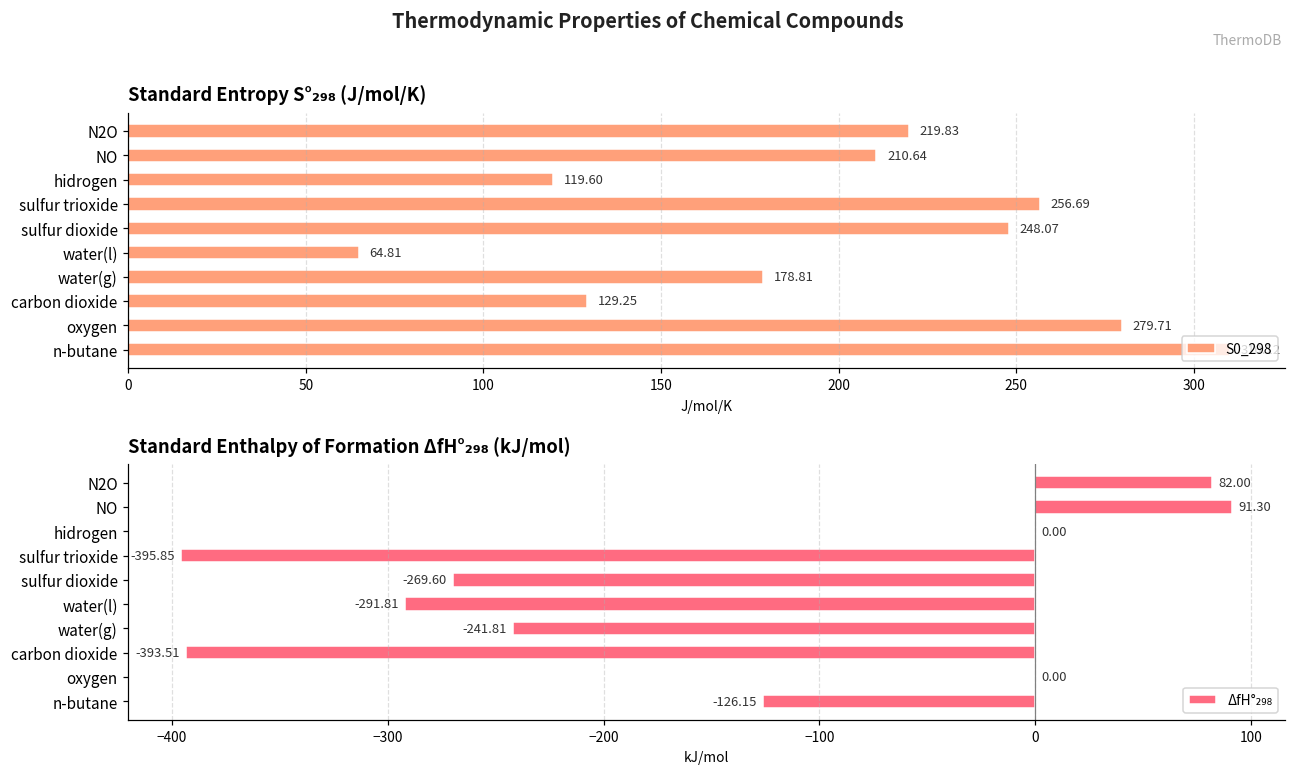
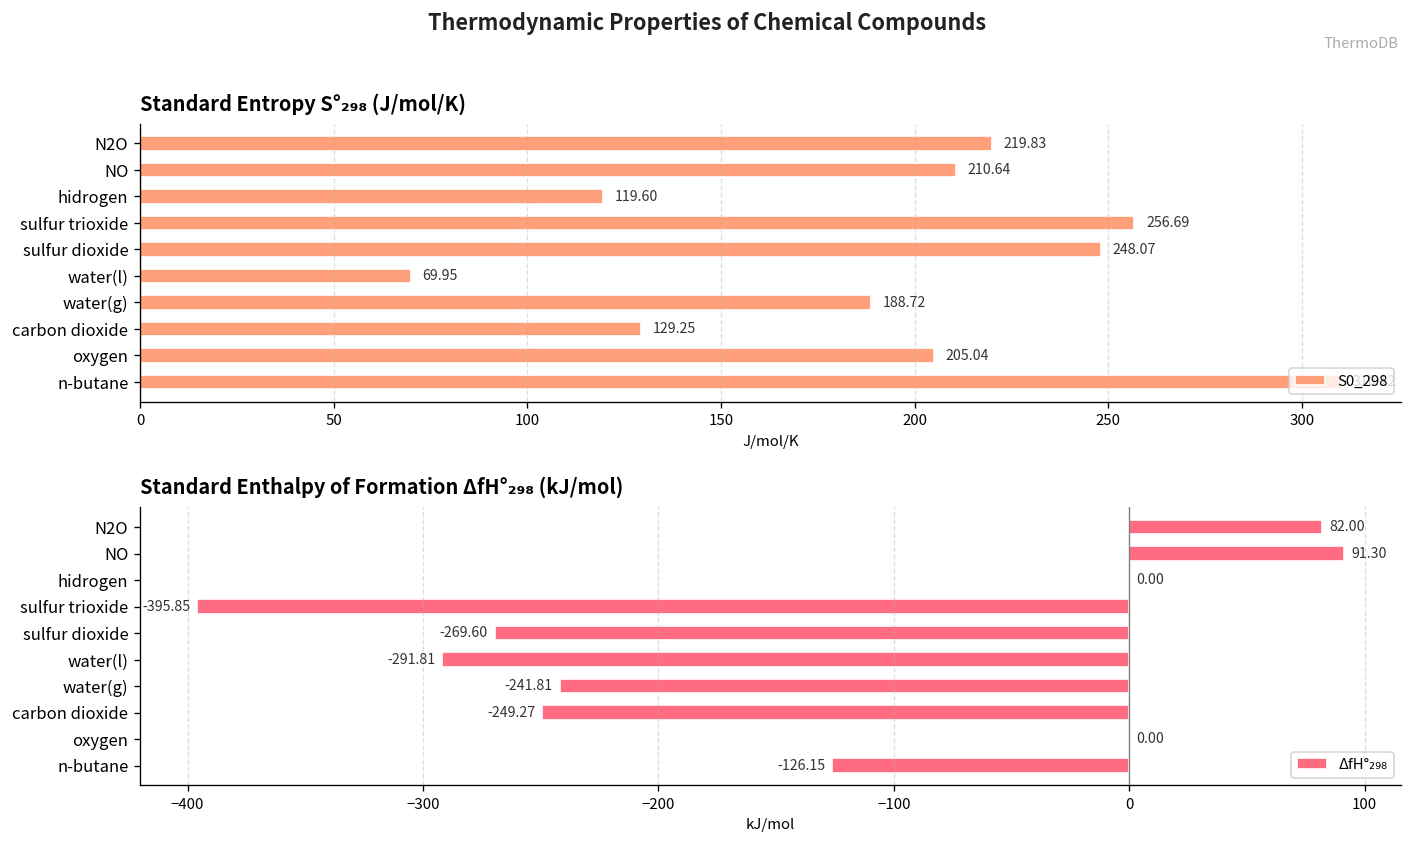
Standard Entropy S°₂₉₈ (J/mol/K), water(l): 64.81 -> 69.95
Standard Entropy S°₂₉₈ (J/mol/K), water(g): 178.81 -> 188.72
Standard Entropy S°₂₉₈ (J/mol/K), oxygen: 279.71 -> 205.04
Standard Enthalpy of Formation ΔfH°₂₉₈ (kJ/mol), carbon dioxide: -393.51 -> -249.27
